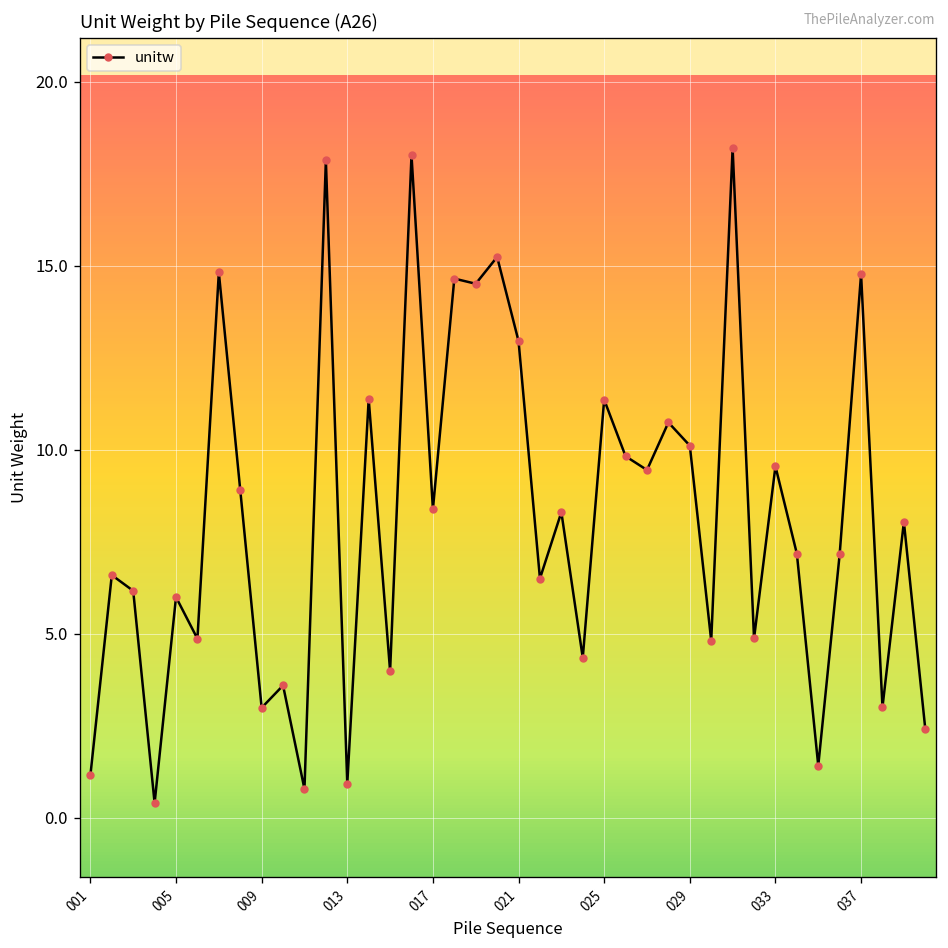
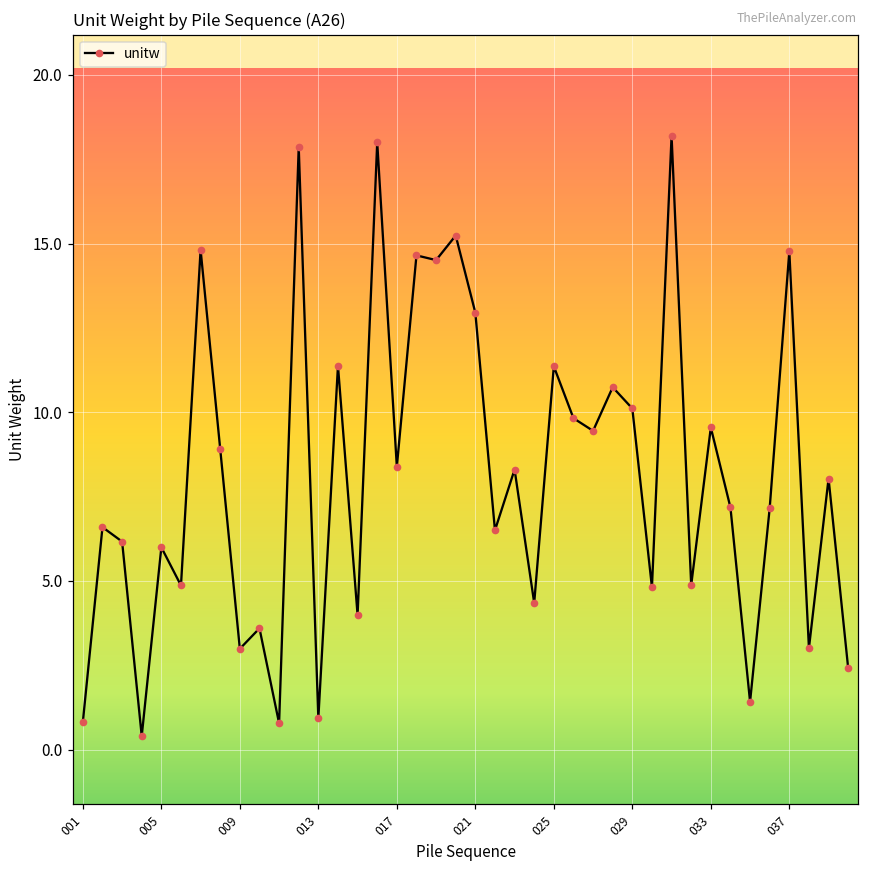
001: 1.2 -> 0.8
